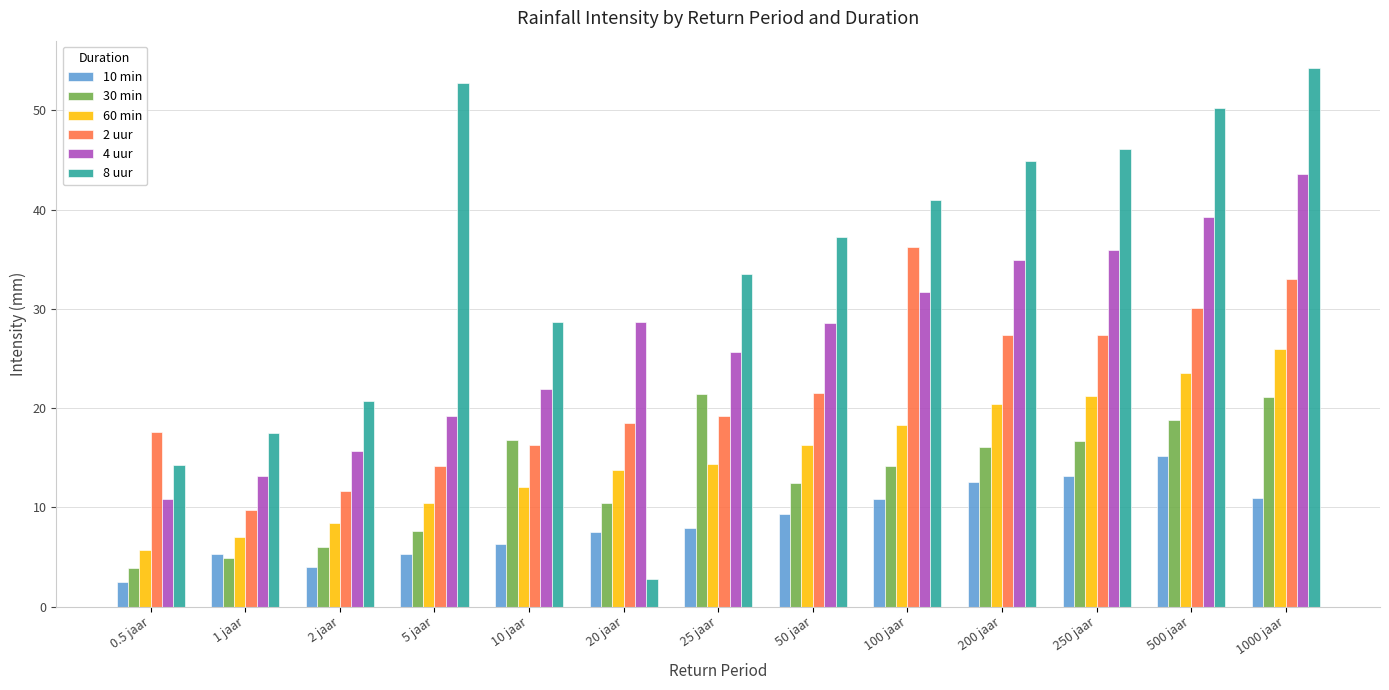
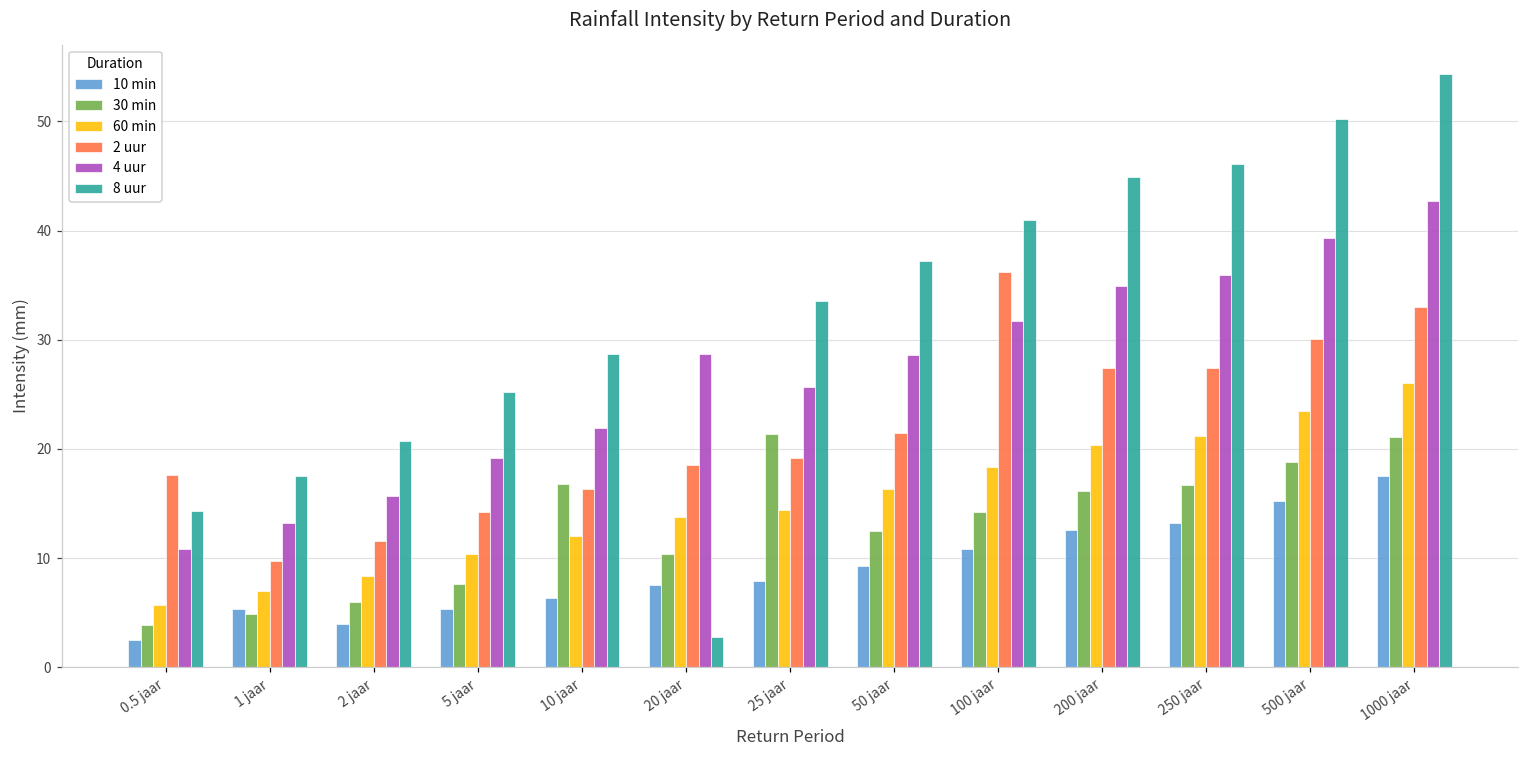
8 uur, 5 jaar: 53 -> 25
10 min, 1000 jaar: 11 -> 18
4 uur, 1000 jaar: 44 -> 43
